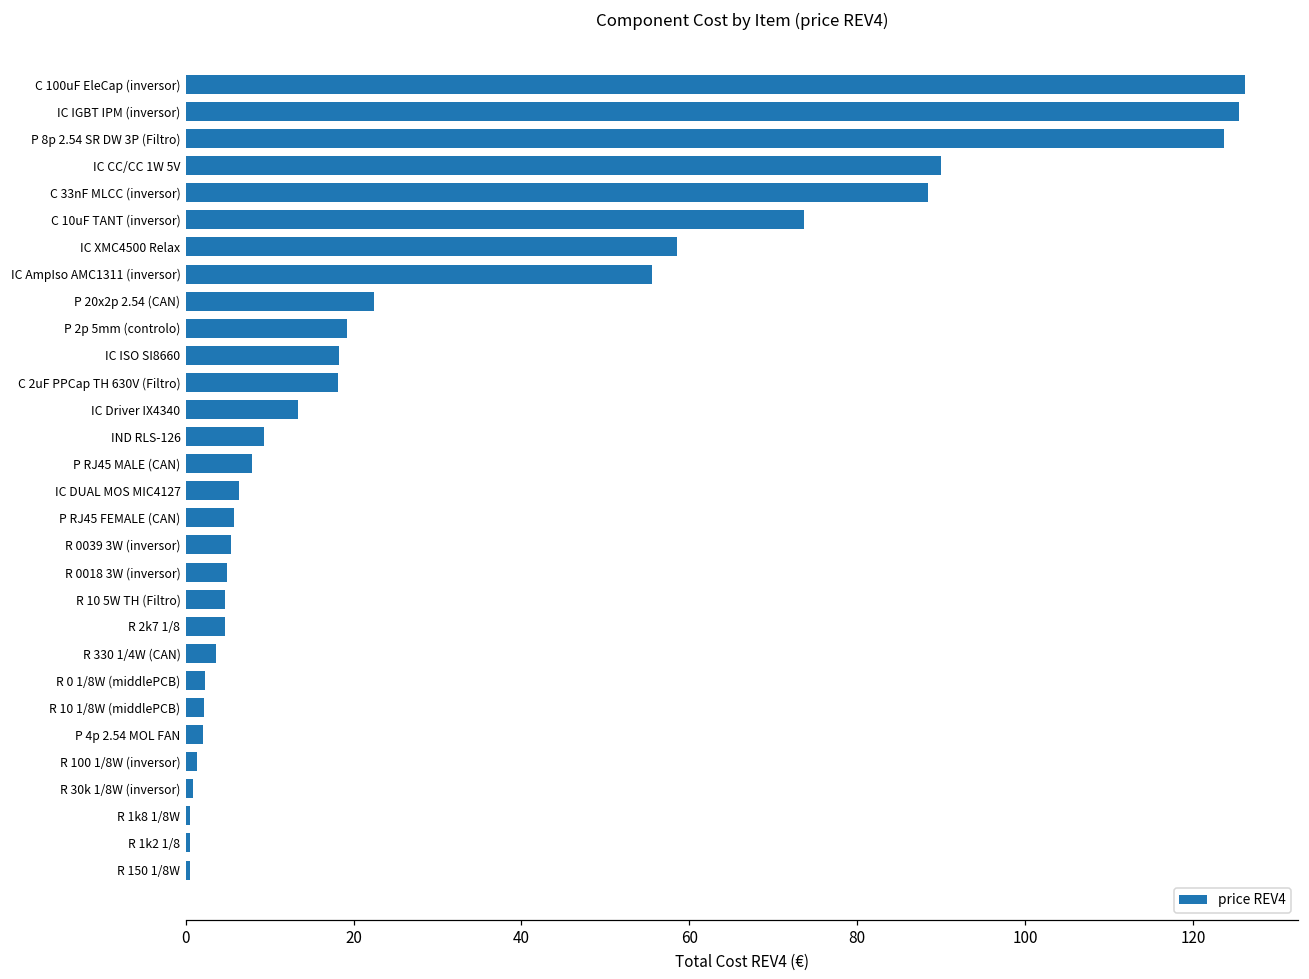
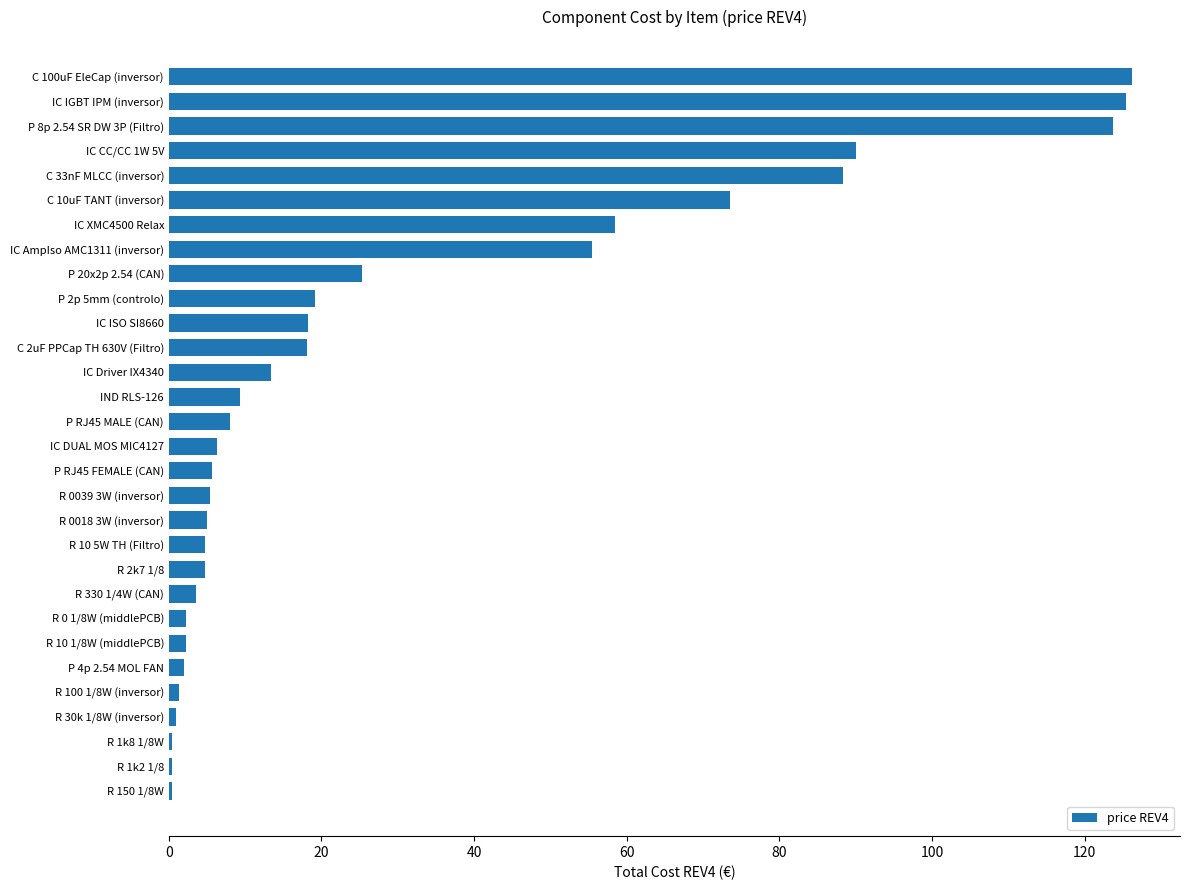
P 20x2p 2.54 (CAN): 22 -> 25
